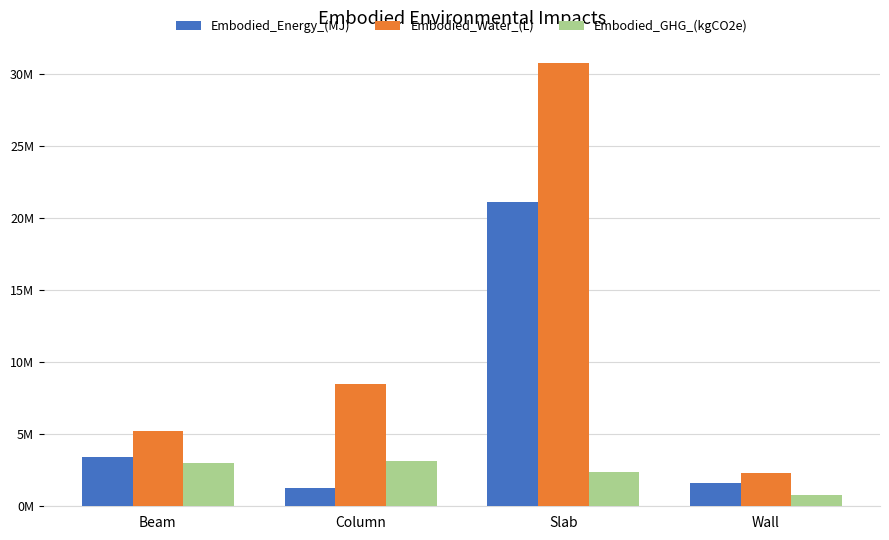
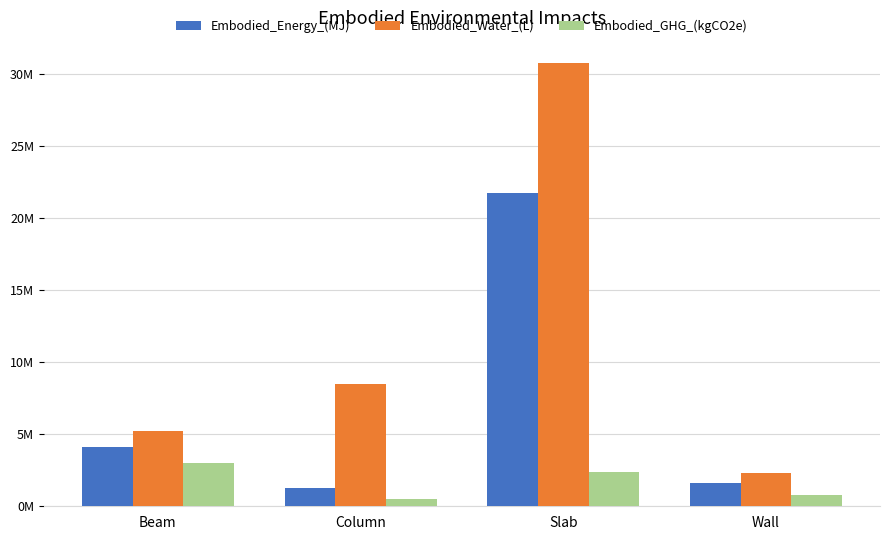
Embodied_Energy_(MJ), Beam: 3400000 -> 4100000
Embodied_GHG_(kgCO2e), Column: 3100000 -> 500000
Embodied_Energy_(MJ), Slab: 21100000 -> 21700000
